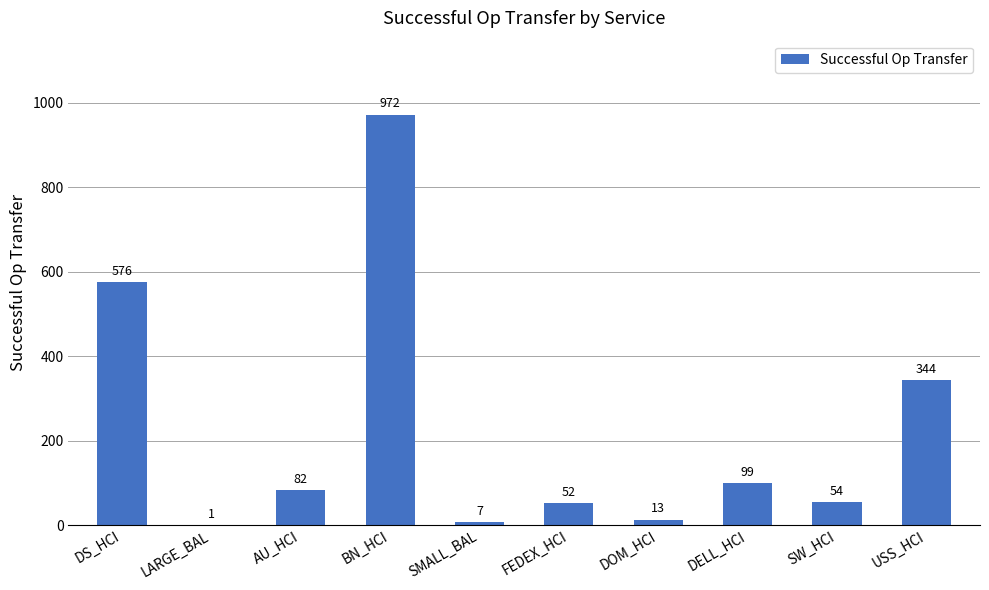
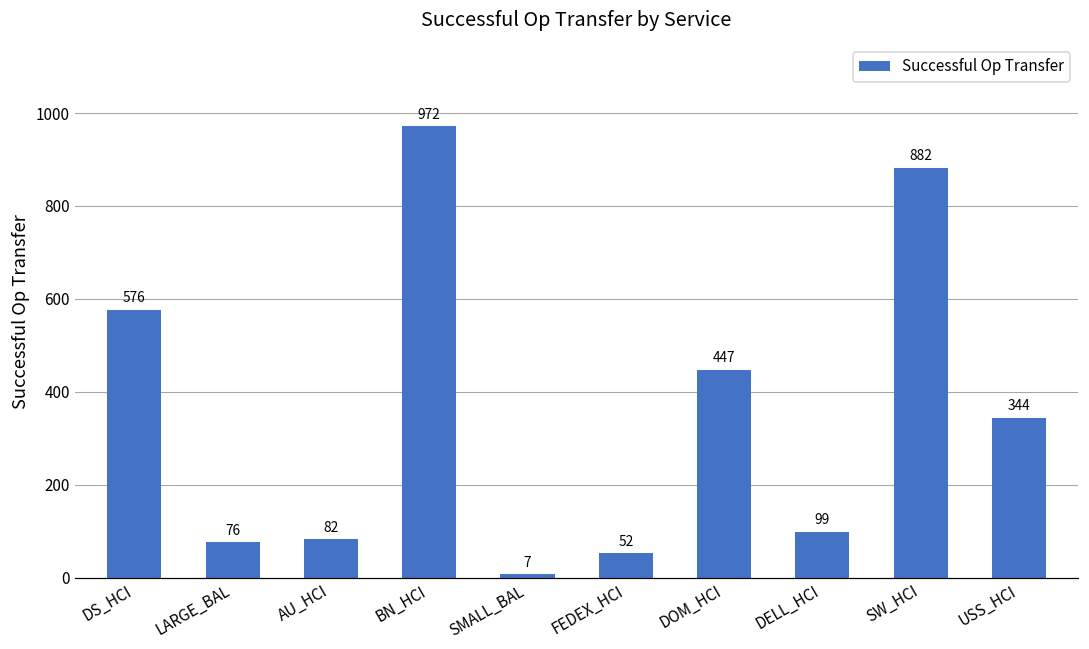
LARGE_BAL: 1 -> 76
DOM_HCI: 13 -> 447
SW_HCI: 54 -> 882
